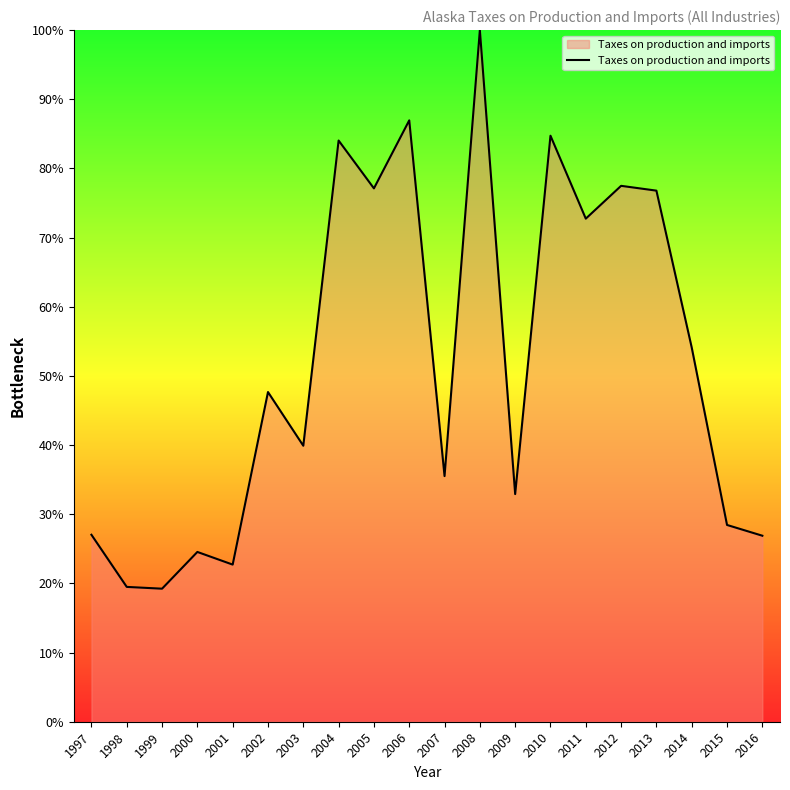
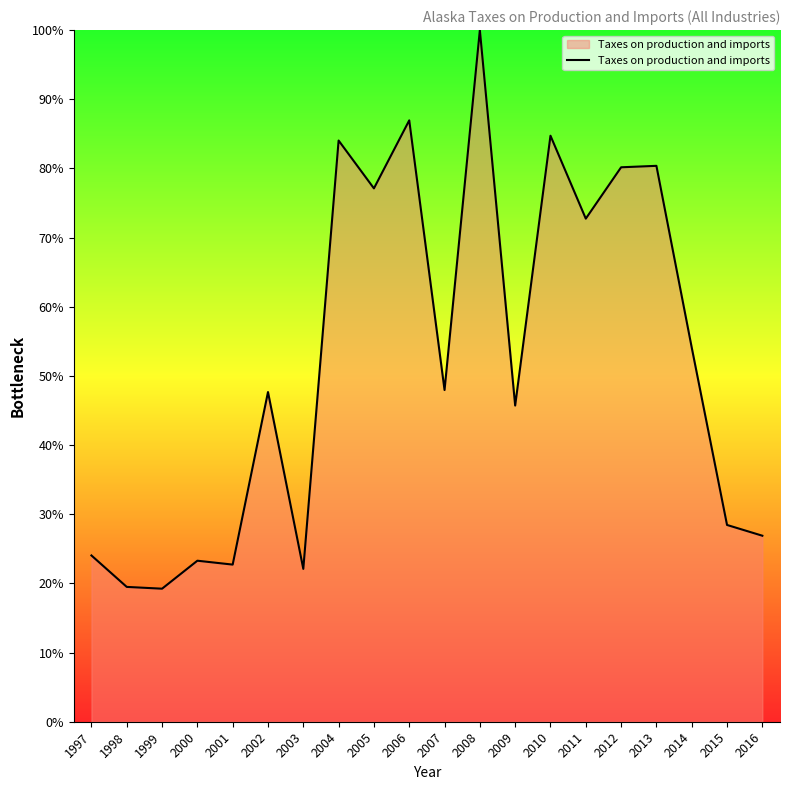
1997: 27% -> 24%
2000: 25% -> 23%
2003: 40% -> 22%
2007: 36% -> 48%
2009: 33% -> 46%
2012: 77% -> 80%
2013: 77% -> 80%
